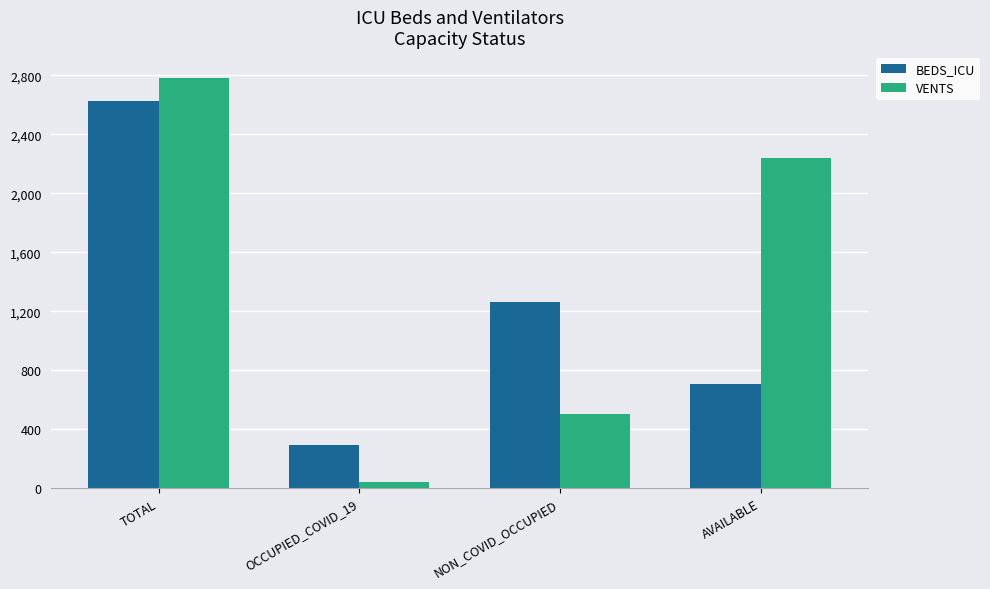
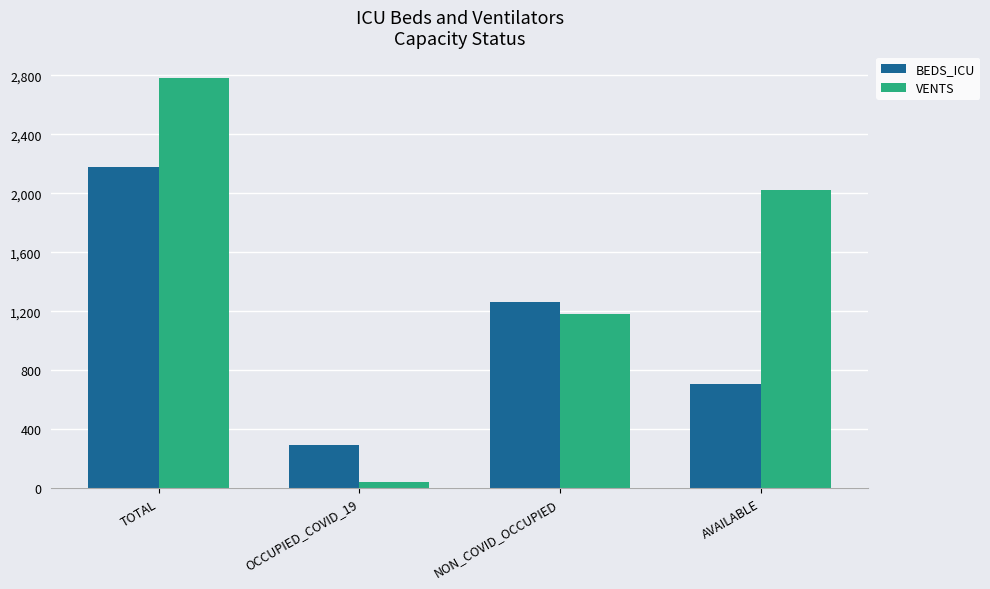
BEDS_ICU, TOTAL: 2,630 -> 2,180
VENTS, NON_COVID_OCCUPIED: 500 -> 1,180
VENTS, AVAILABLE: 2,240 -> 2,020
